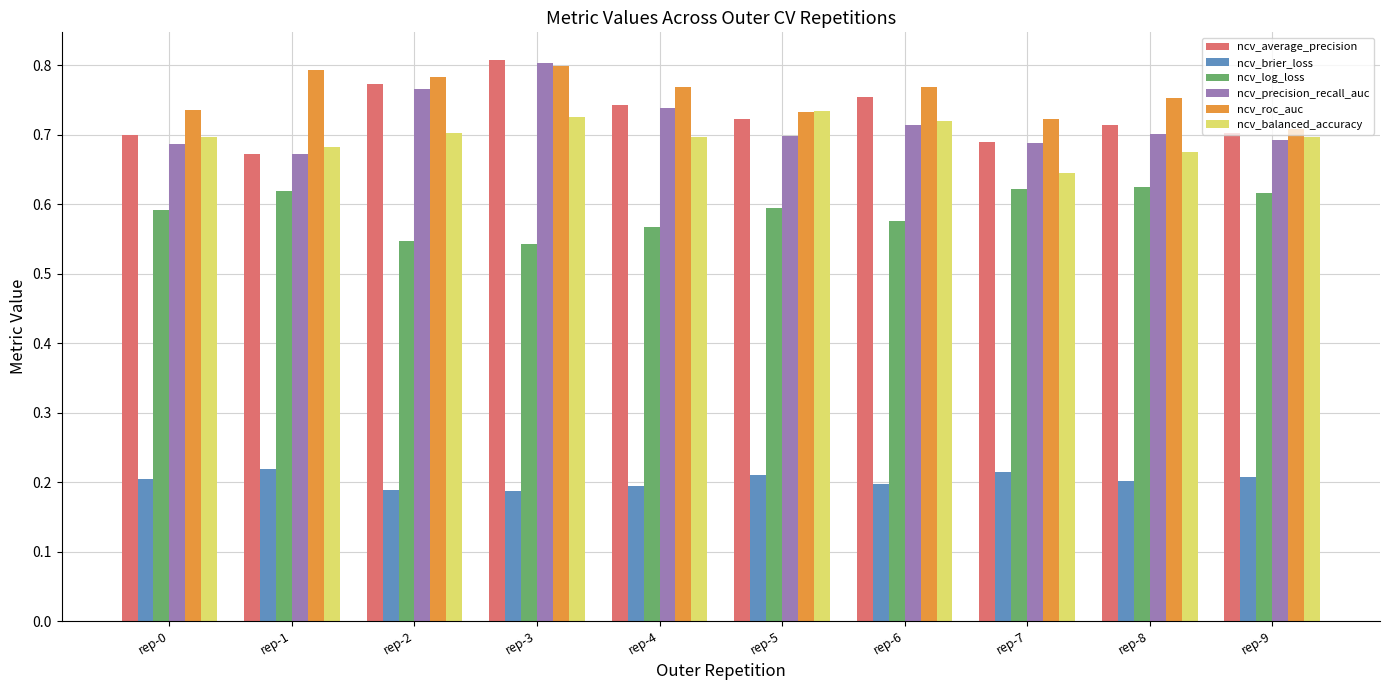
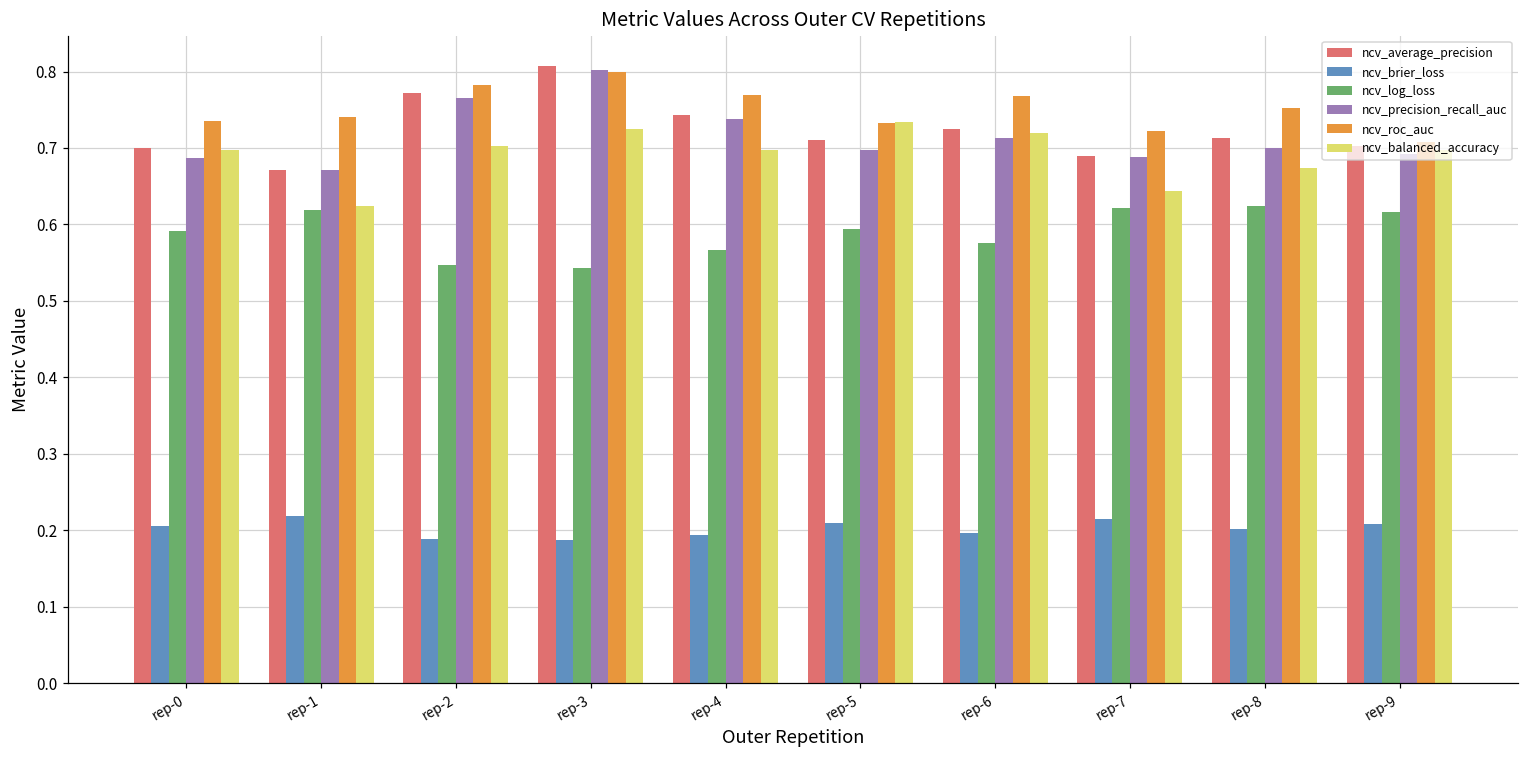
ncv_roc_auc, rep-1: 0.79 -> 0.74
ncv_balanced_accuracy, rep-1: 0.68 -> 0.62
ncv_average_precision, rep-5: 0.72 -> 0.71
ncv_average_precision, rep-6: 0.75 -> 0.73
